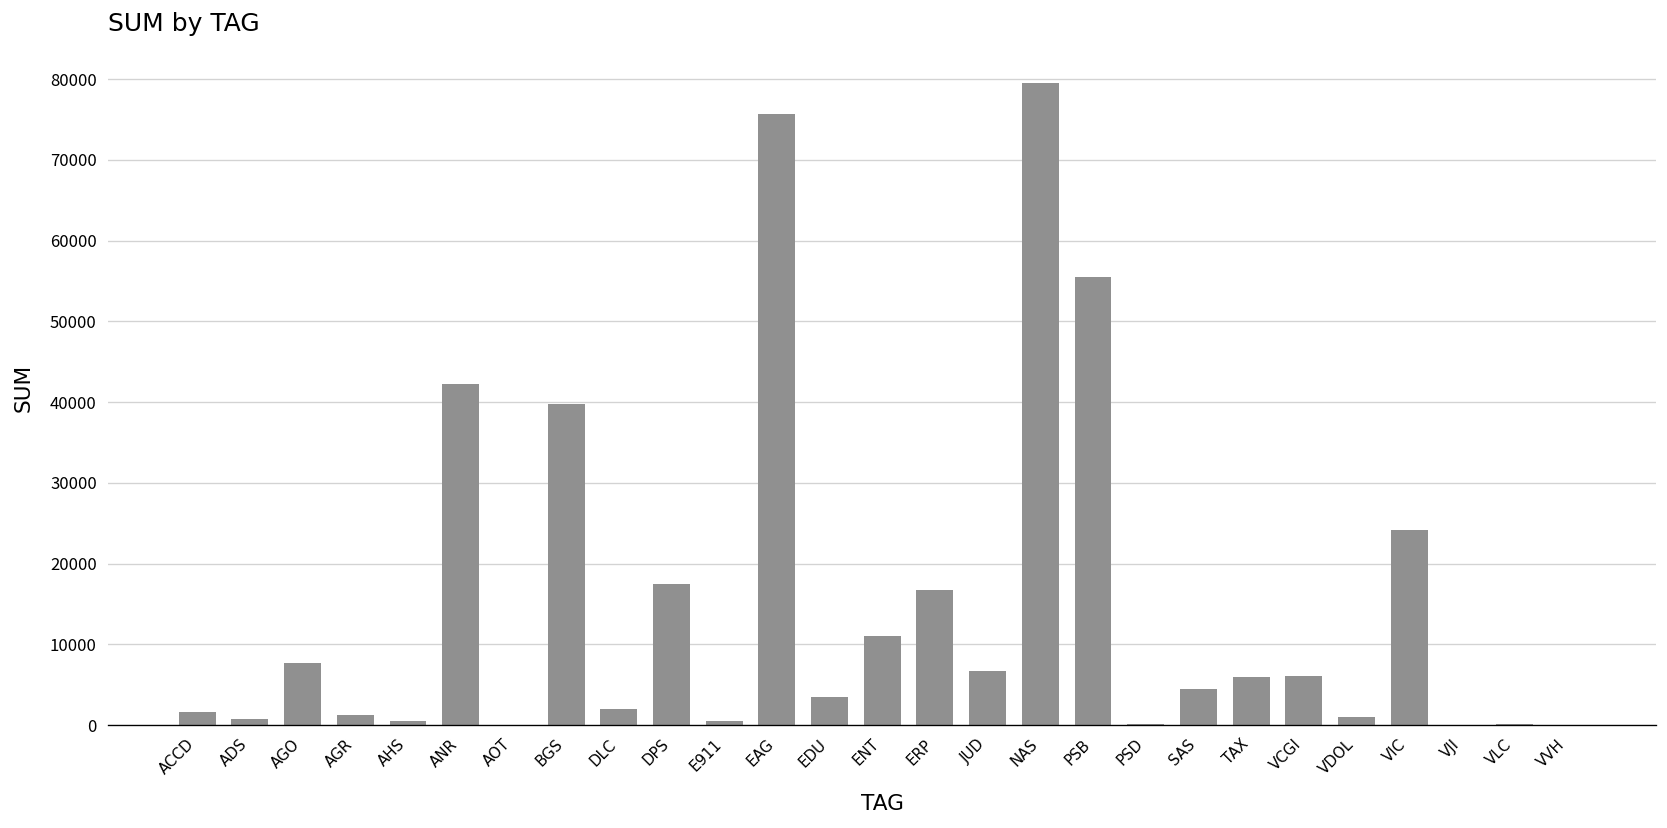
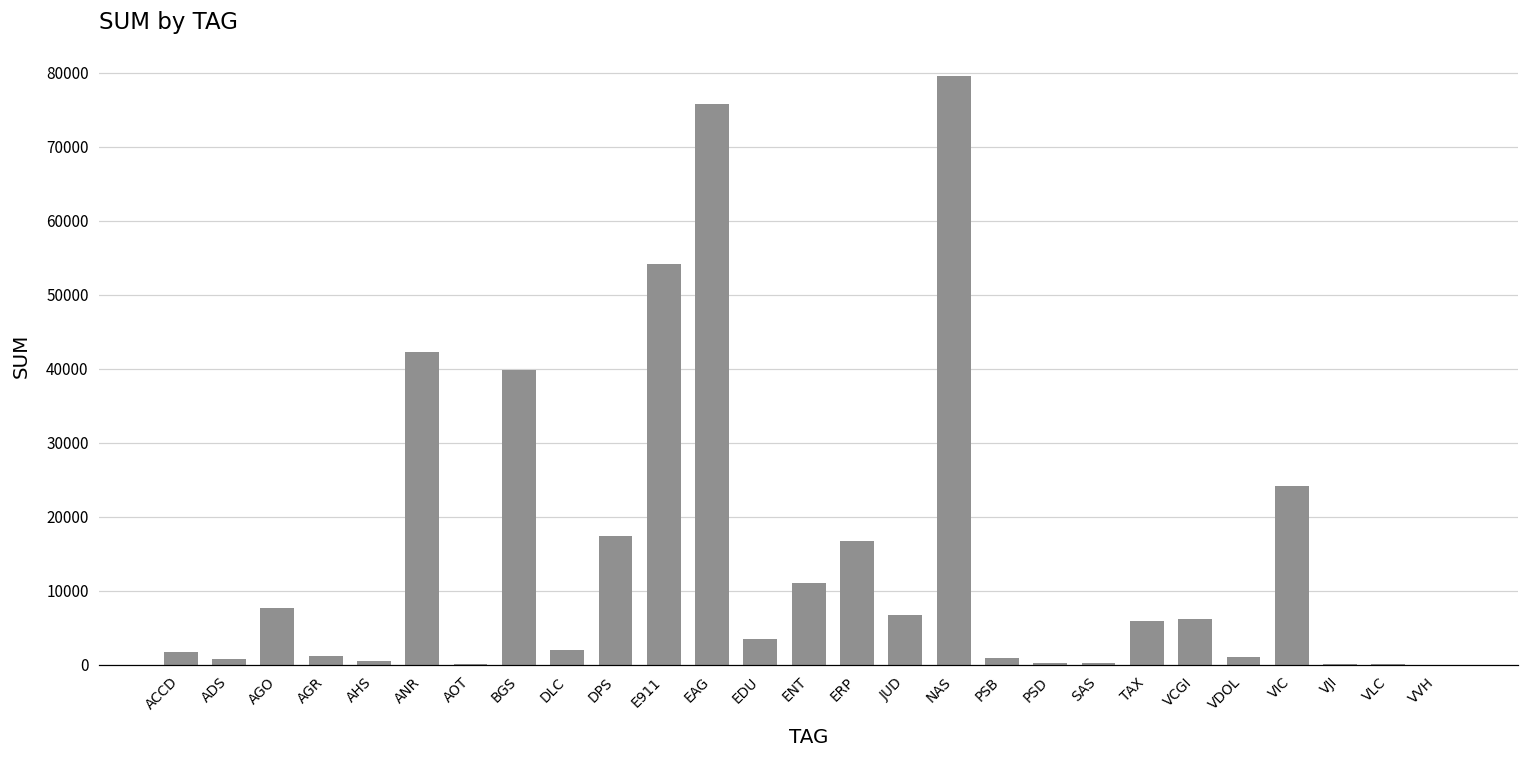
E911: 1000 -> 54000
PSB: 55000 -> 1000
SAS: 4000 -> 0
